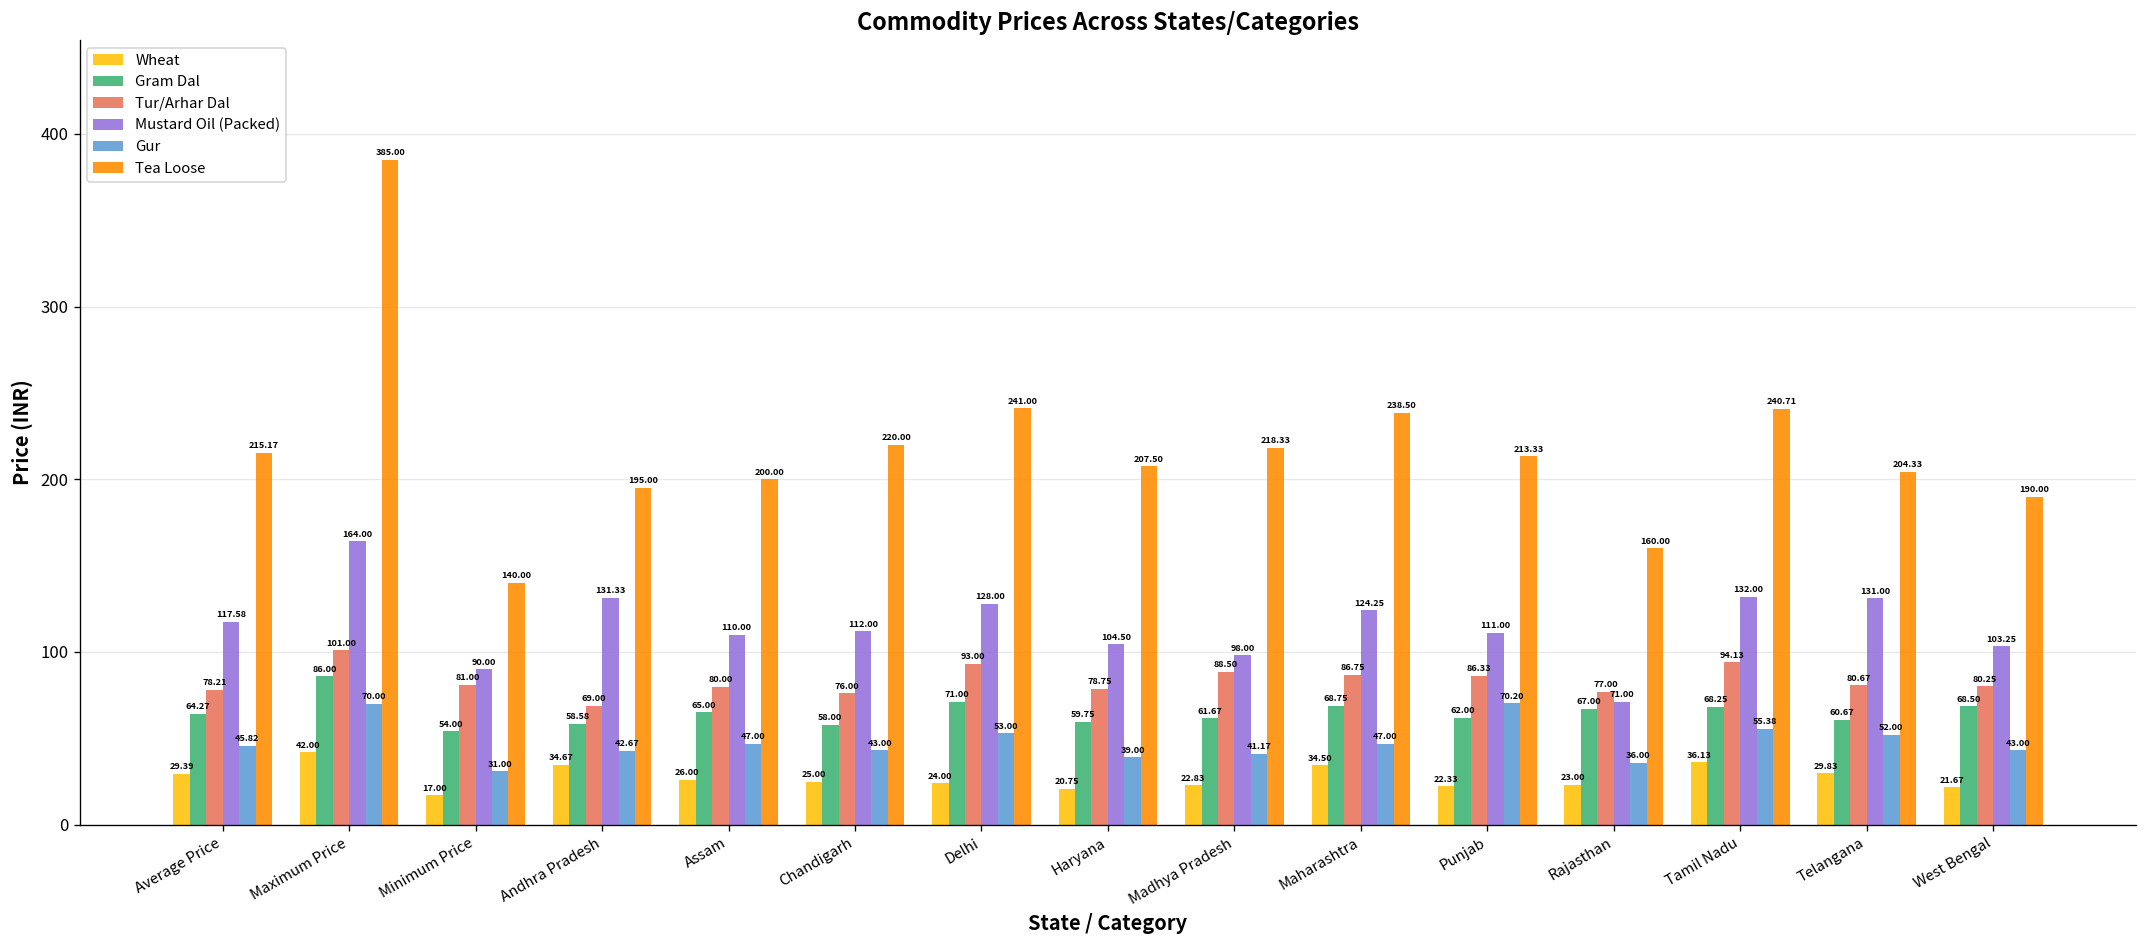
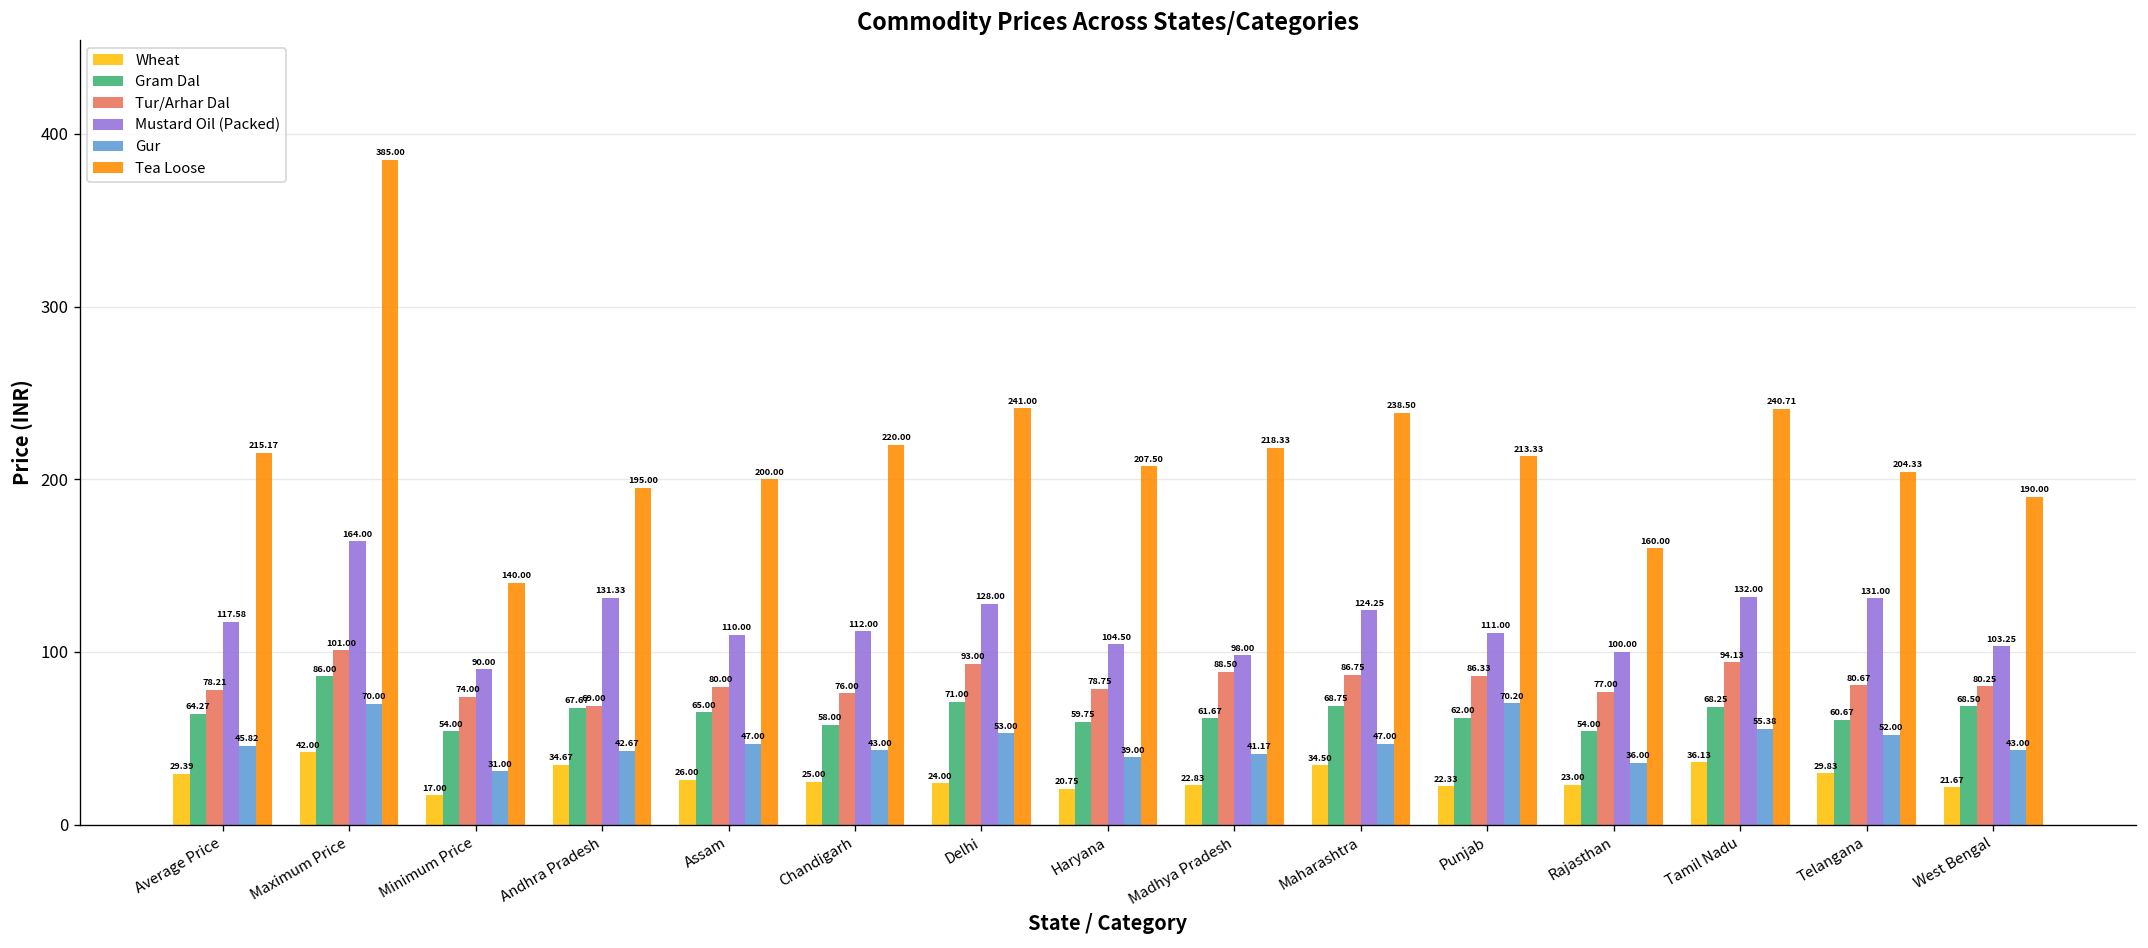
Tur/Arhar Dal, Minimum Price: 81.00 -> 74.00
Gram Dal, Andhra Pradesh: 58.58 -> 67.67
Gram Dal, Rajasthan: 67.00 -> 54.00
Mustard Oil (Packed), Rajasthan: 71.00 -> 100.00
